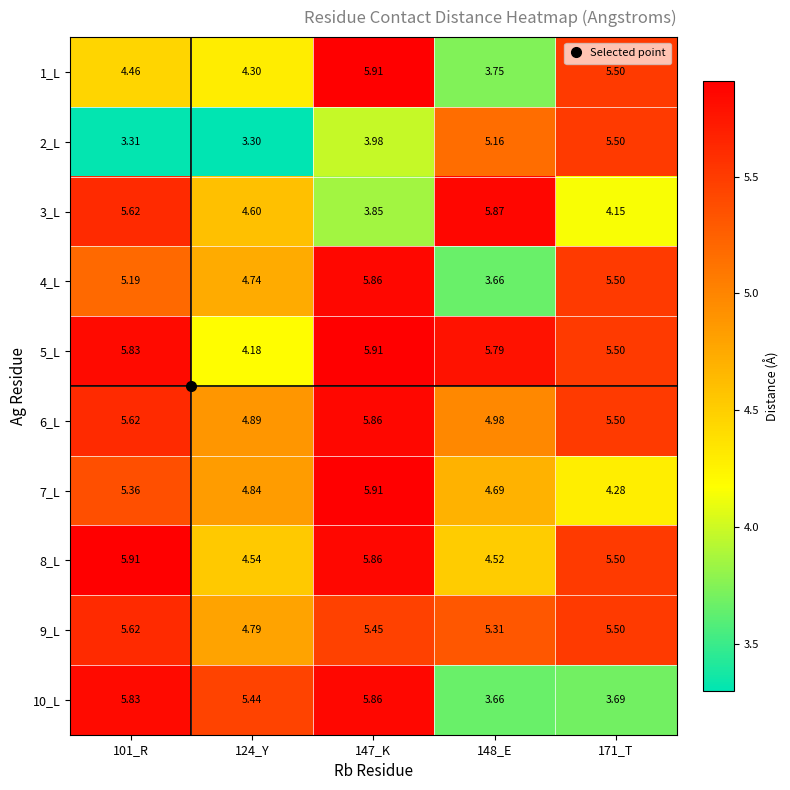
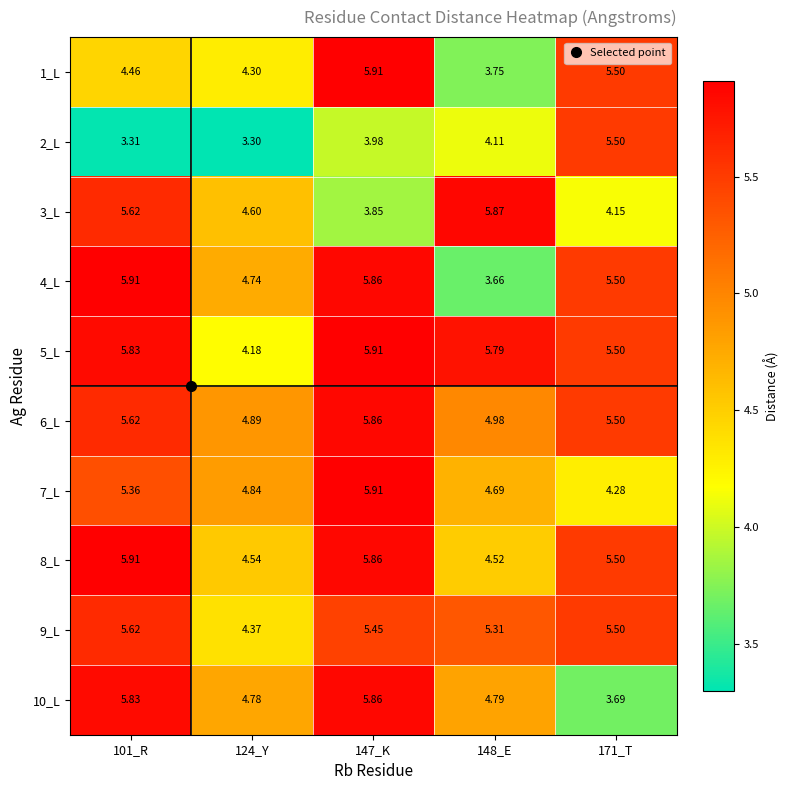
2_L, 148_E: 5.16 -> 4.11
4_L, 101_R: 5.19 -> 5.91
9_L, 124_Y: 4.79 -> 4.37
10_L, 124_Y: 5.44 -> 4.78
10_L, 148_E: 3.66 -> 4.79
